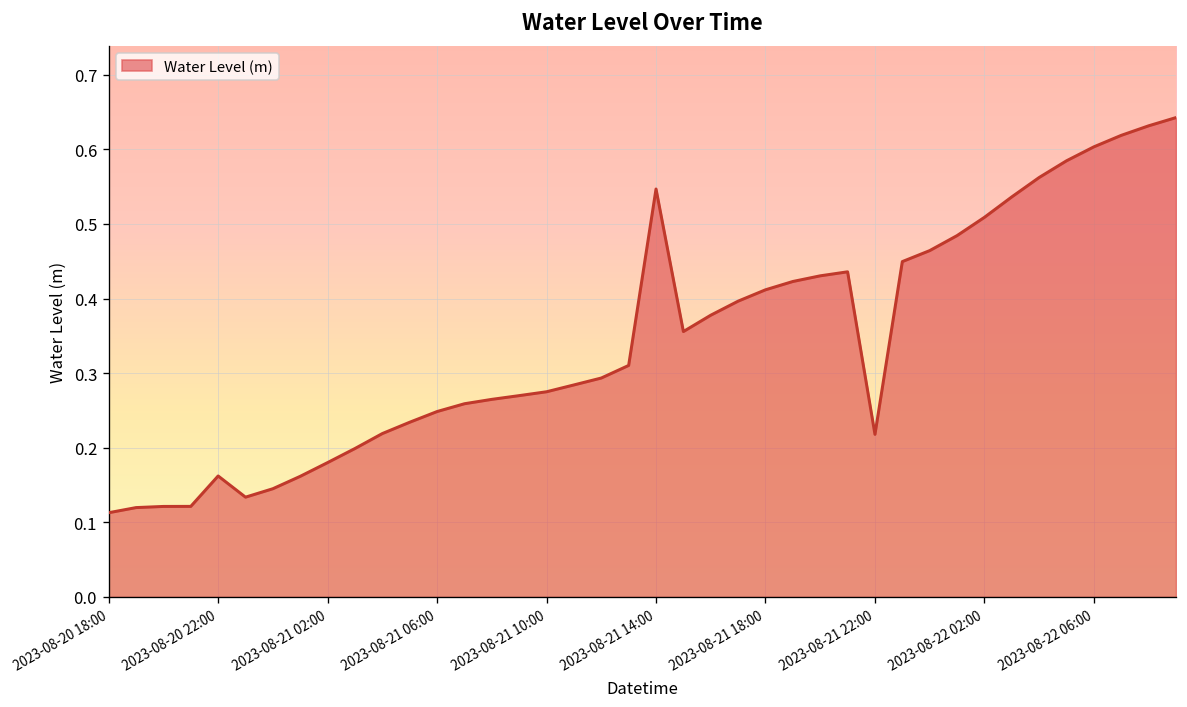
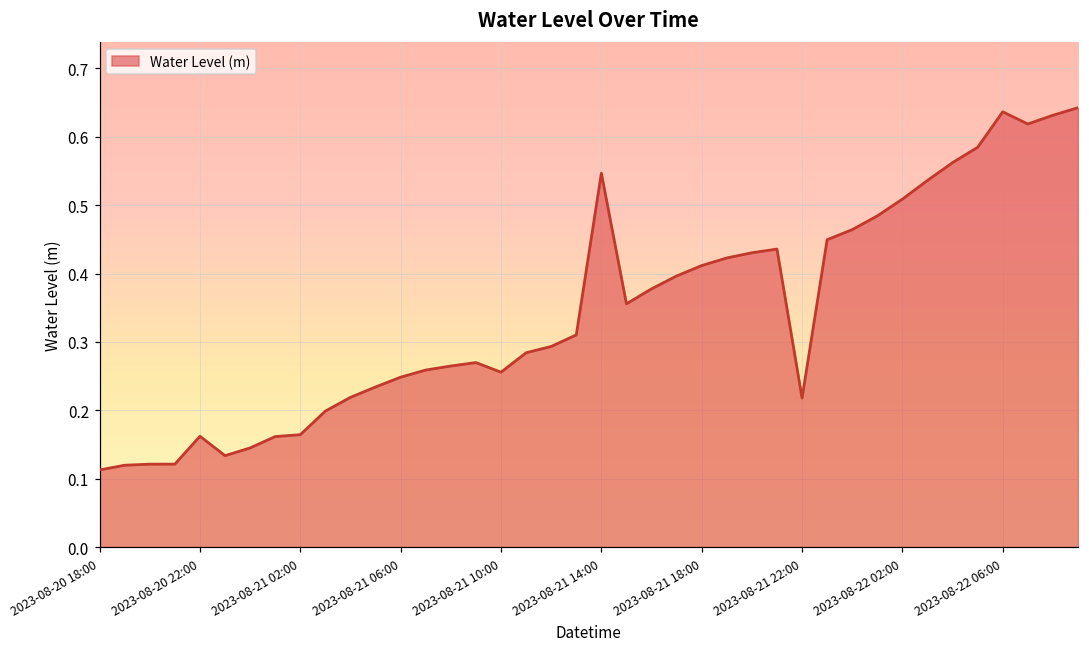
2023-08-21 02:00: 0.18 -> 0.16
2023-08-21 10:00: 0.28 -> 0.26
2023-08-22 06:00: 0.60 -> 0.64
